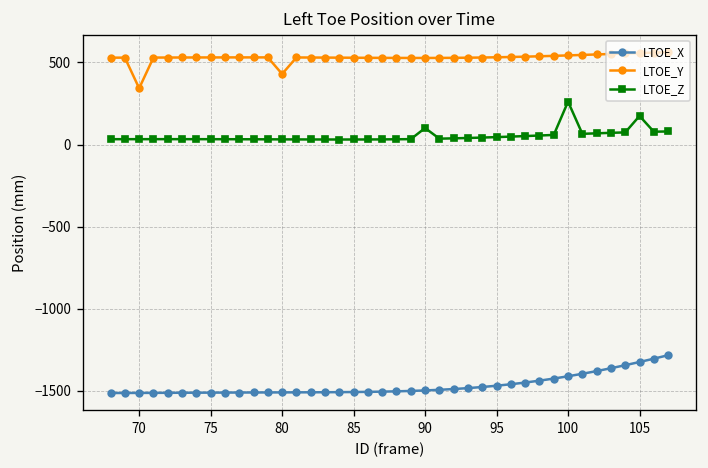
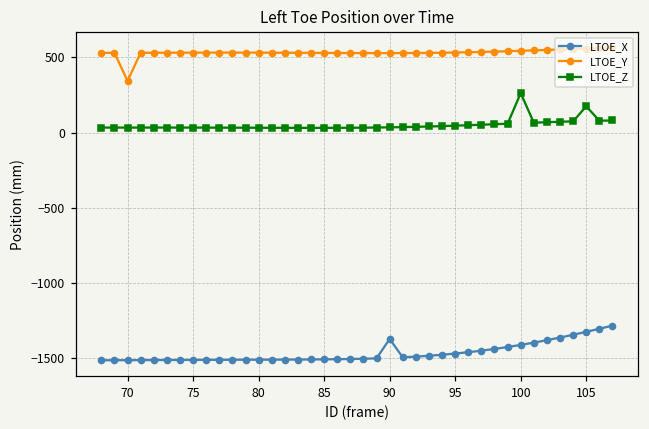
LTOE_Y, 80: 430 -> 530
LTOE_X, 90: -1500 -> -1370
LTOE_Z, 90: 100 -> 30
